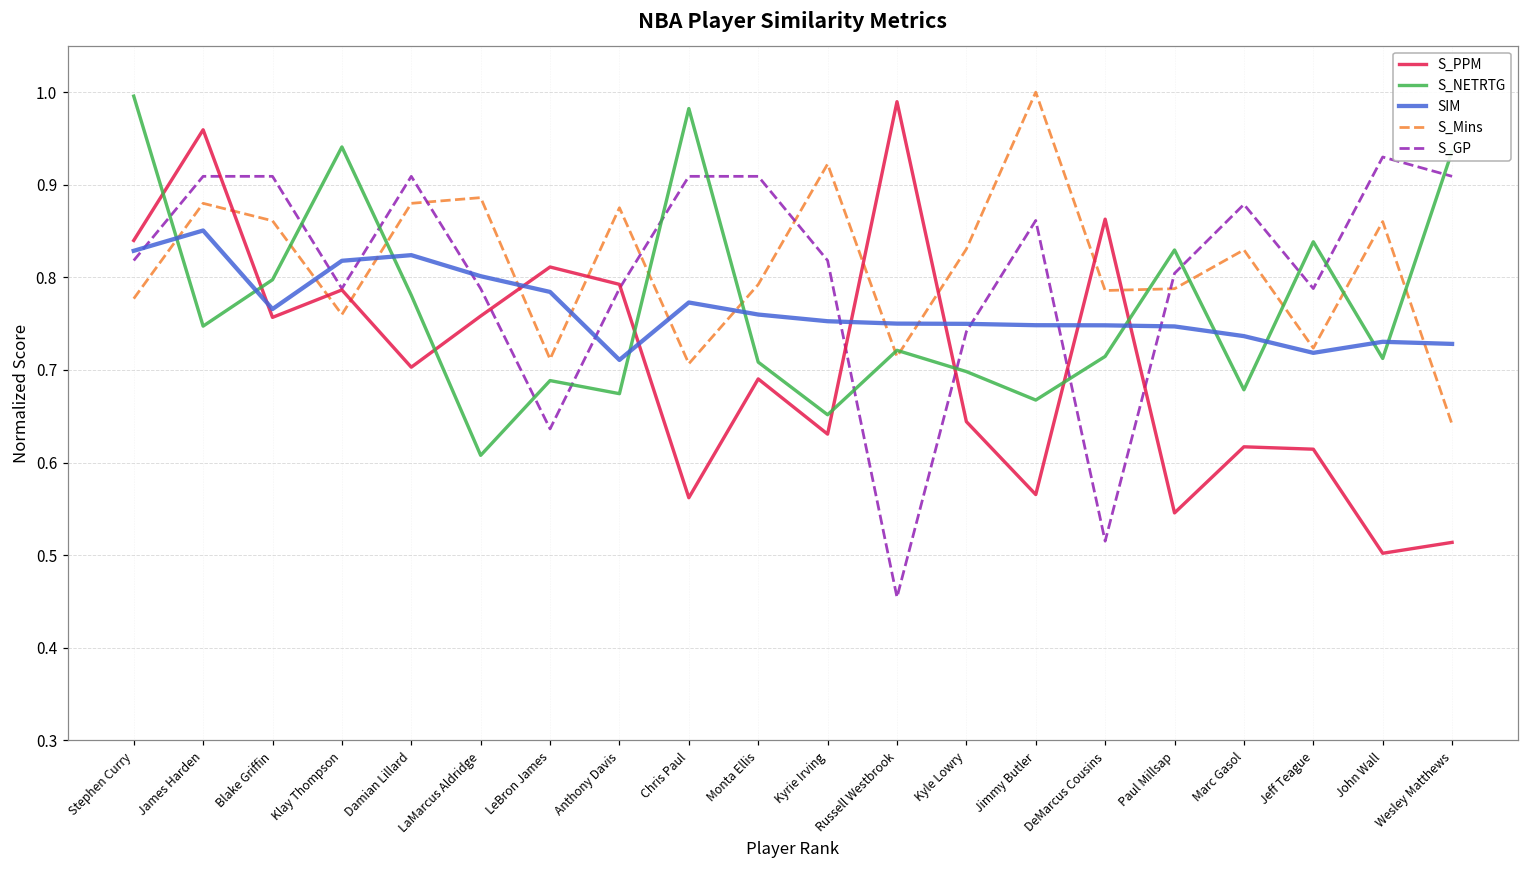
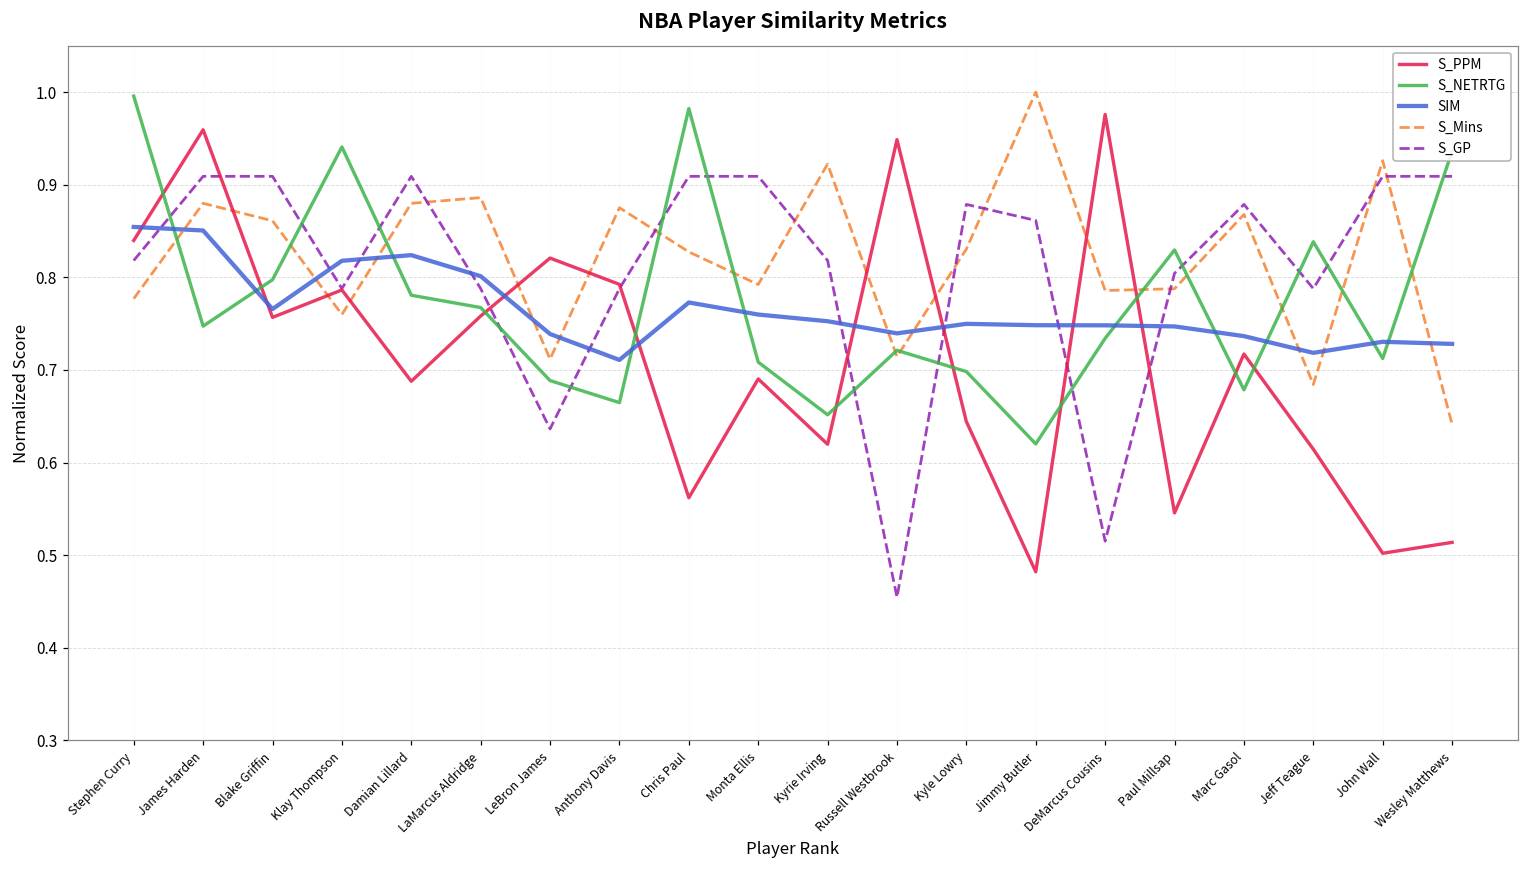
SIM, Stephen Curry: 0.83 -> 0.85
S_PPM, Damian Lillard: 0.70 -> 0.69
S_NETRTG, LaMarcus Aldridge: 0.61 -> 0.77
S_PPM, LeBron James: 0.81 -> 0.82
SIM, LeBron James: 0.78 -> 0.74
S_NETRTG, Anthony Davis: 0.67 -> 0.66
S_Mins, Chris Paul: 0.71 -> 0.83
S_PPM, Kyrie Irving: 0.63 -> 0.62
S_PPM, Russell Westbrook: 0.99 -> 0.95
SIM, Russell Westbrook: 0.75 -> 0.74
S_GP, Kyle Lowry: 0.74 -> 0.88
S_PPM, Jimmy Butler: 0.57 -> 0.48
S_NETRTG, Jimmy Butler: 0.67 -> 0.62
S_PPM, DeMarcus Cousins: 0.86 -> 0.98
S_NETRTG, DeMarcus Cousins: 0.71 -> 0.73
S_PPM, Marc Gasol: 0.62 -> 0.72
S_Mins, Marc Gasol: 0.83 -> 0.87
S_Mins, Jeff Teague: 0.72 -> 0.68
S_Mins, John Wall: 0.86 -> 0.93
S_GP, John Wall: 0.93 -> 0.91
